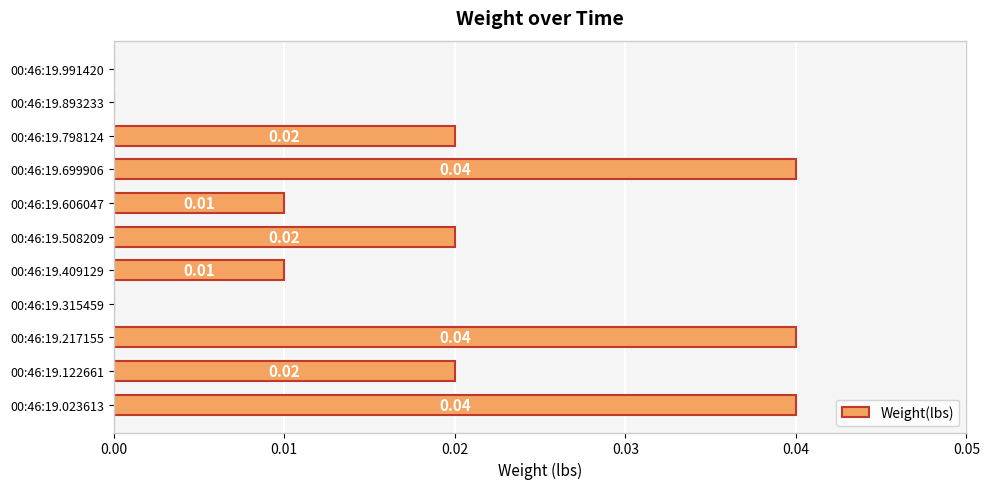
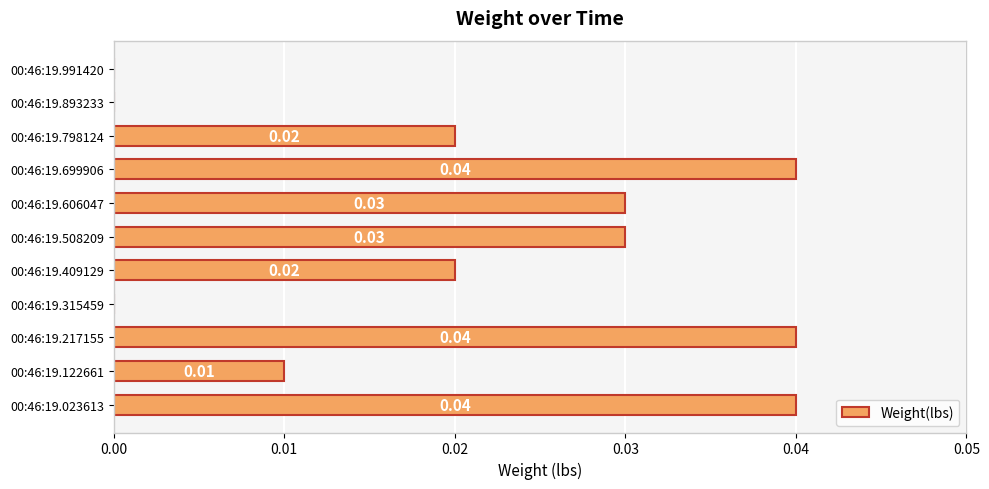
00:46:19.606047: 0.01 -> 0.03
00:46:19.508209: 0.02 -> 0.03
00:46:19.409129: 0.01 -> 0.02
00:46:19.122661: 0.02 -> 0.01
